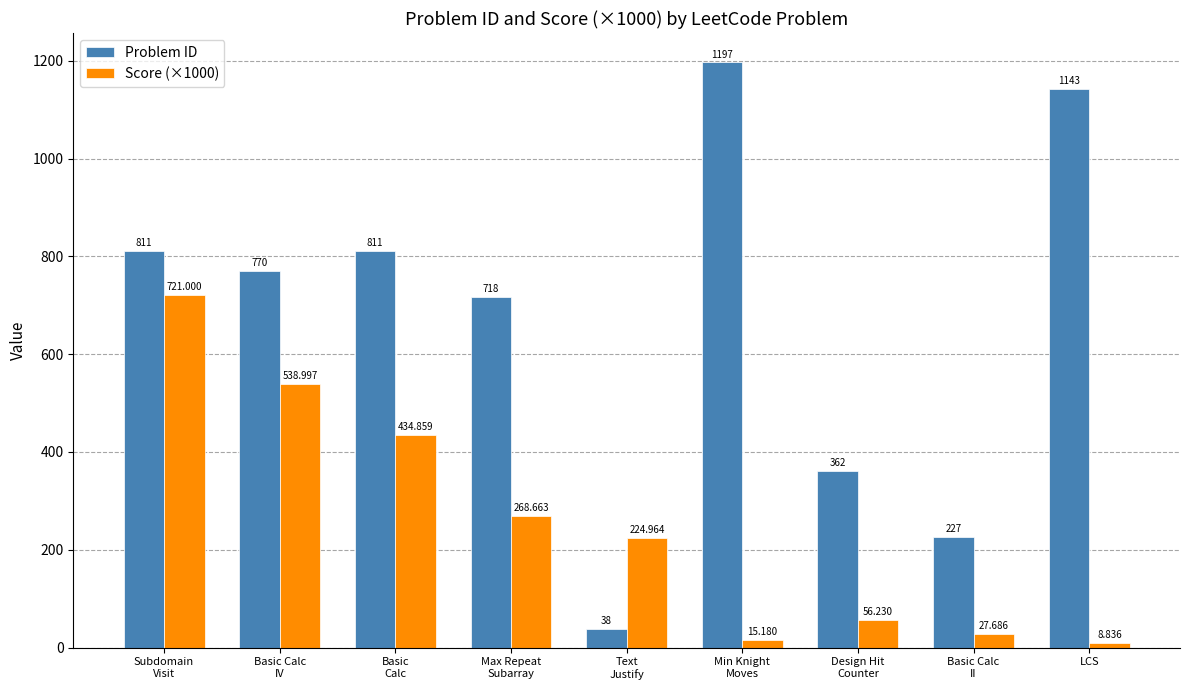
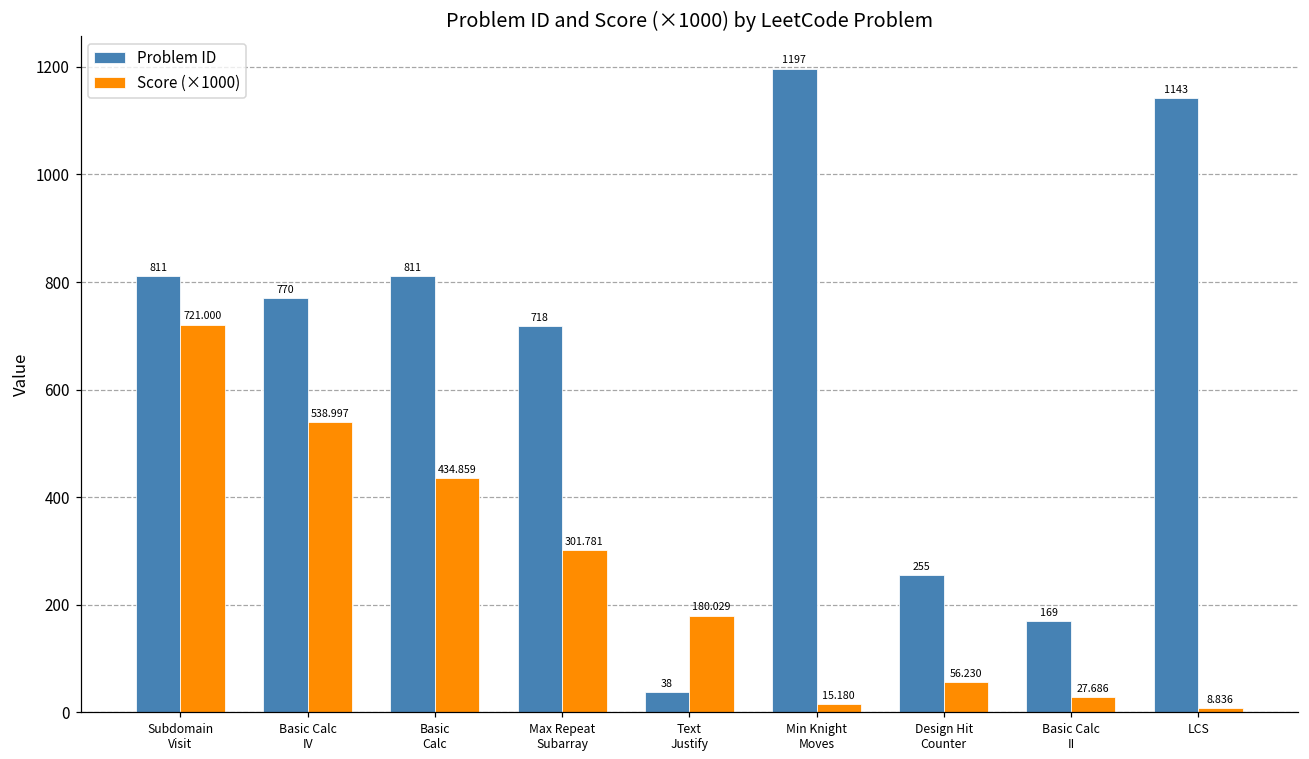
Score (×1000), Max Repeat Subarray: 268.663 -> 301.781
Score (×1000), Text Justify: 224.964 -> 180.029
Problem ID, Design Hit Counter: 362 -> 255
Problem ID, Basic Calc II: 227 -> 169
